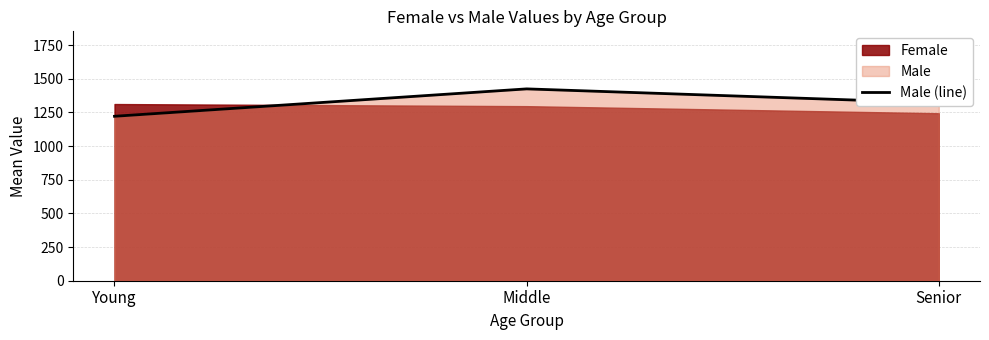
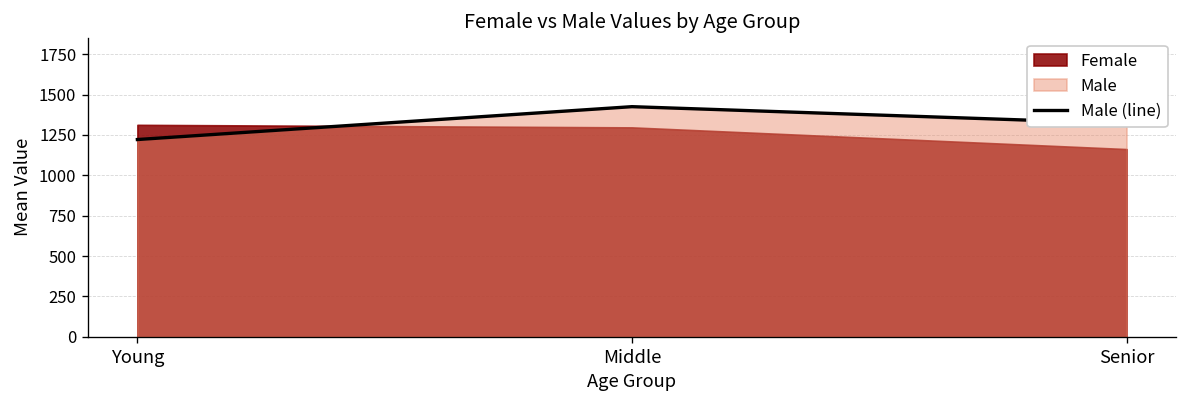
Female, Senior: 1240 -> 1160
